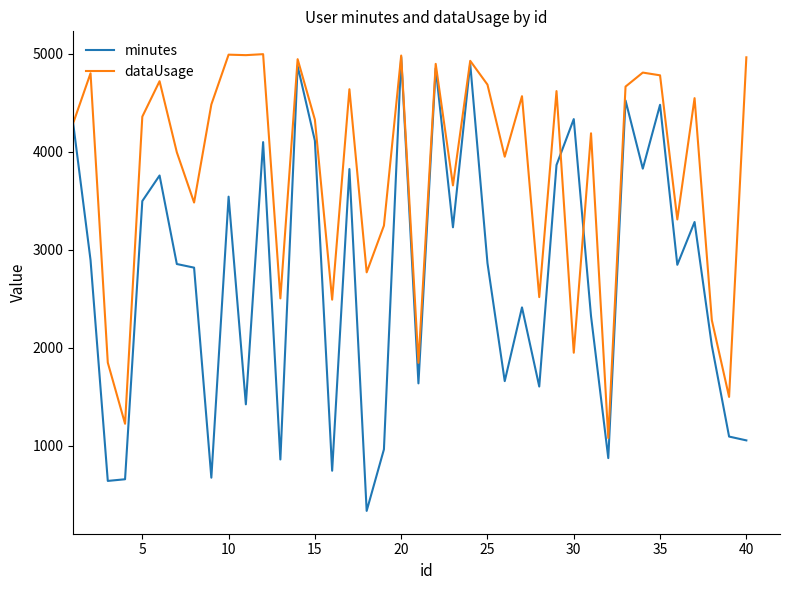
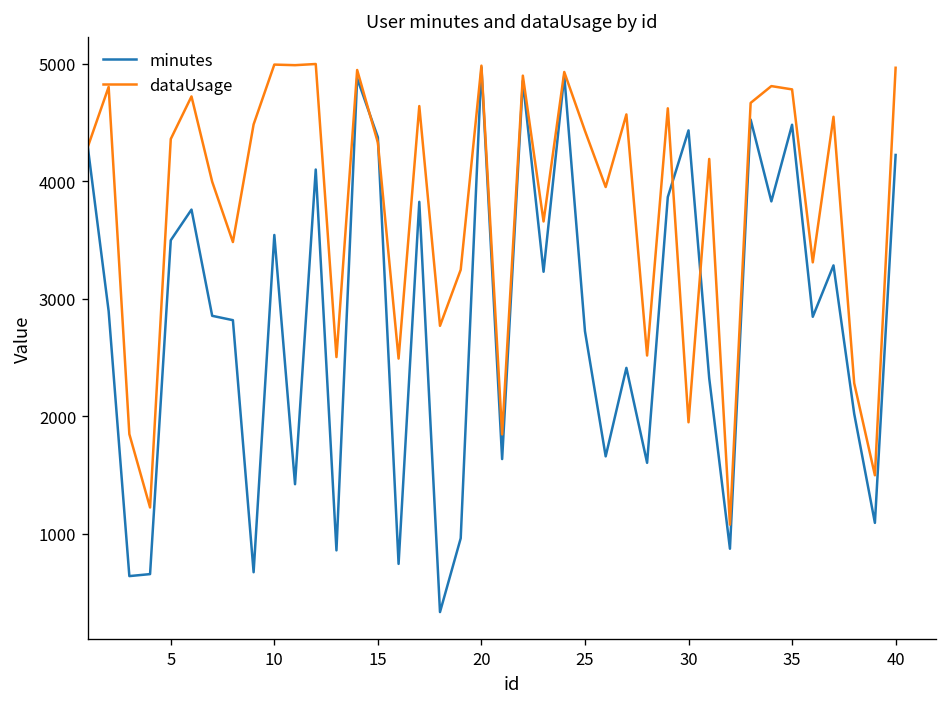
minutes, 15: 4100 -> 4400
minutes, 25: 2900 -> 2700
dataUsage, 25: 4700 -> 4400
minutes, 30: 4300 -> 4400
minutes, 40: 1100 -> 4200
